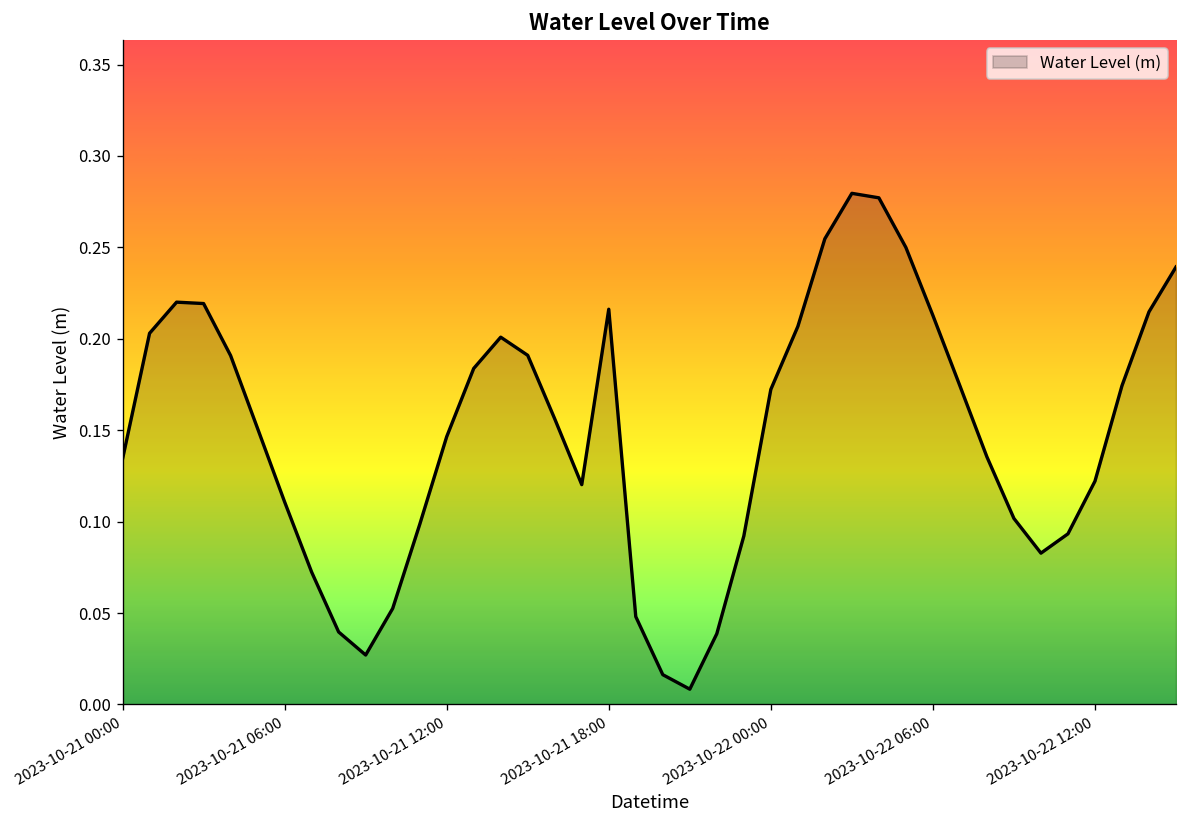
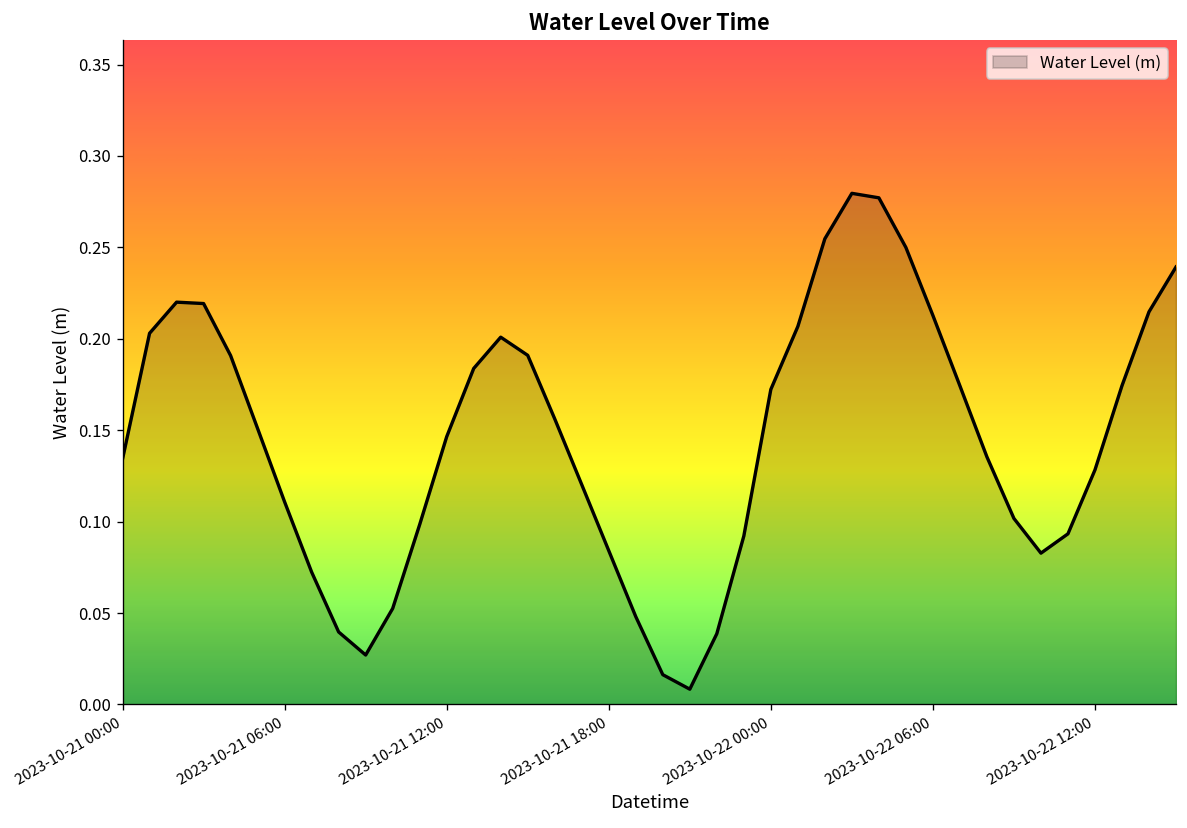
2023-10-21 18:00: 0.216 -> 0.084
2023-10-22 12:00: 0.122 -> 0.128
